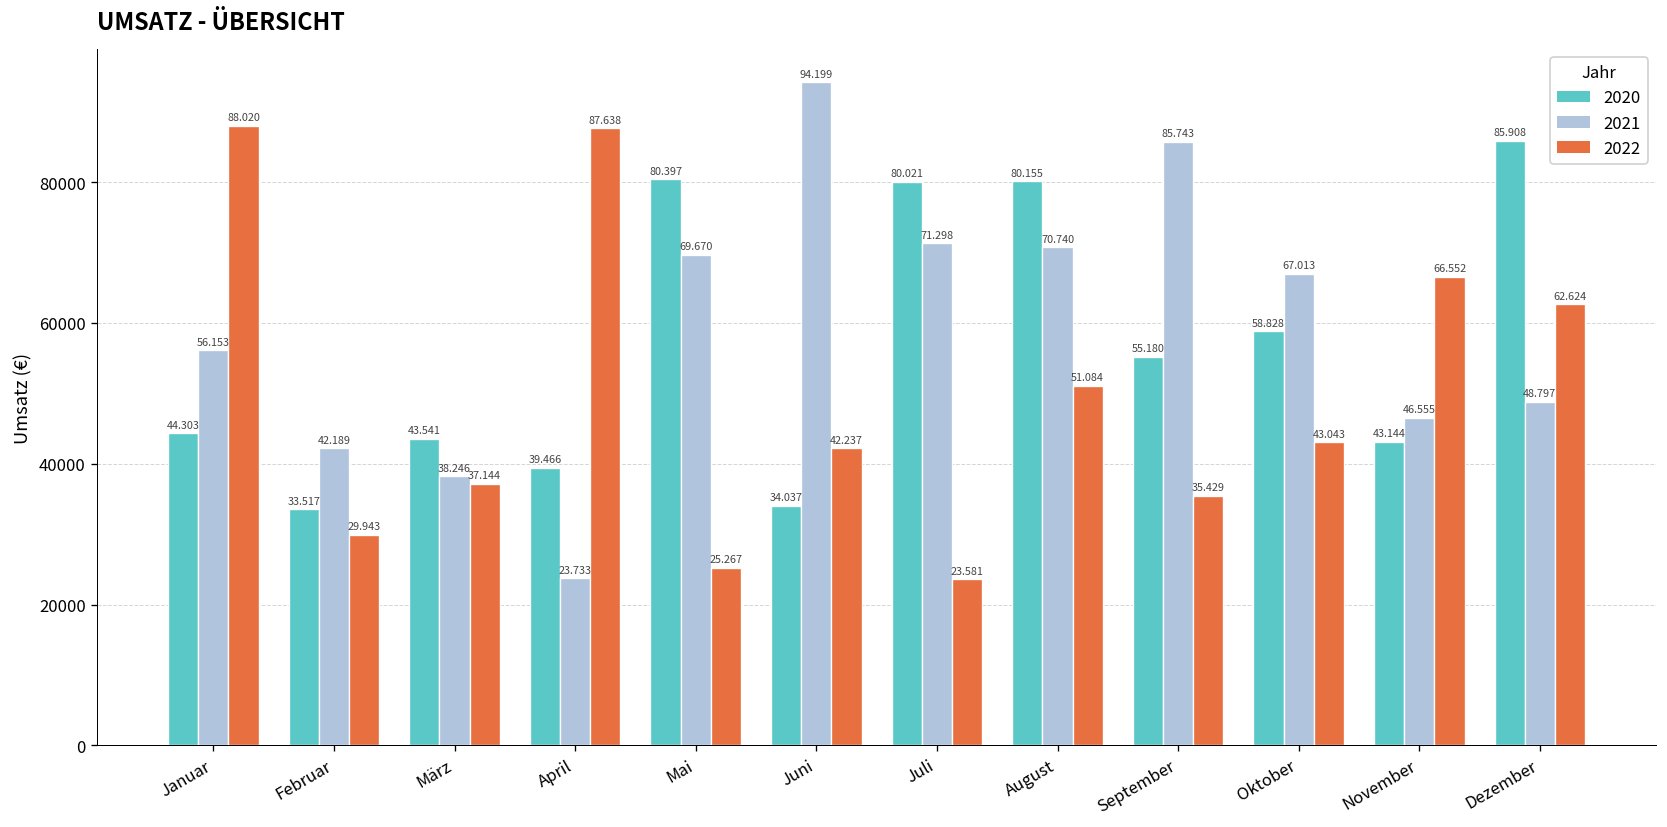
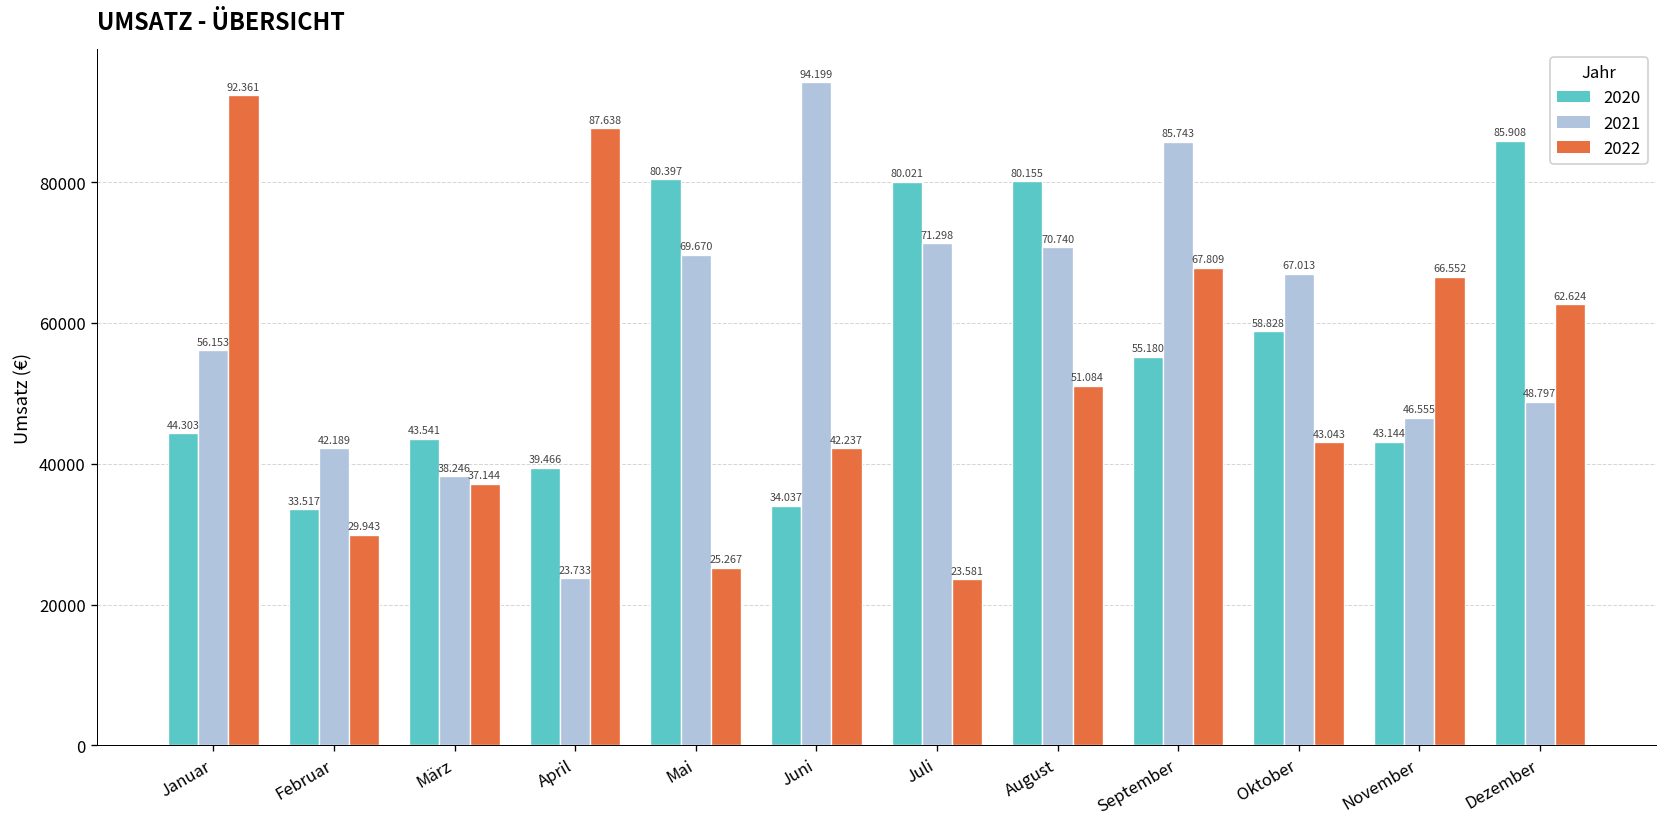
2022, Januar: 88.020 -> 92.361
2022, September: 35.429 -> 67.809
